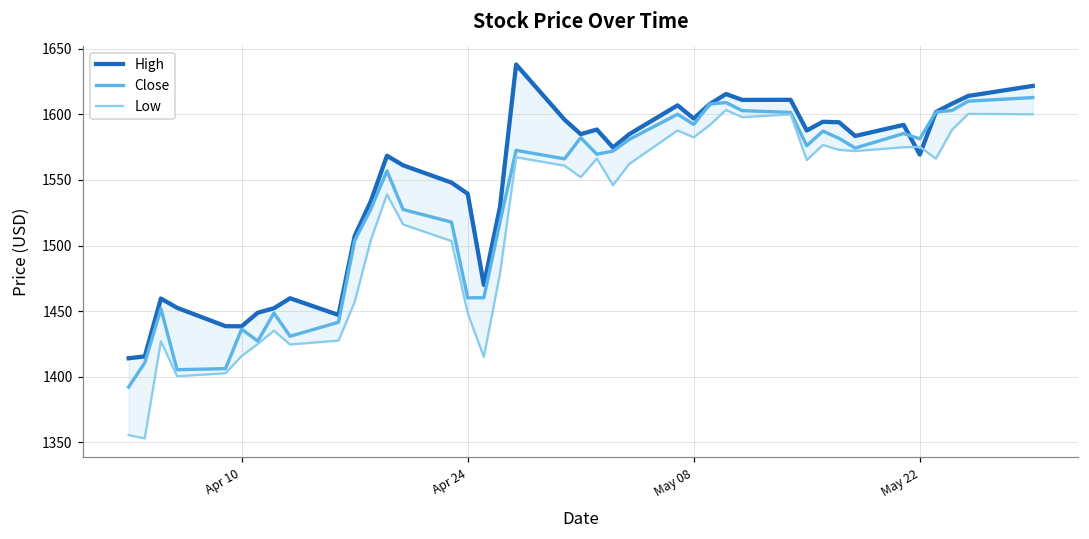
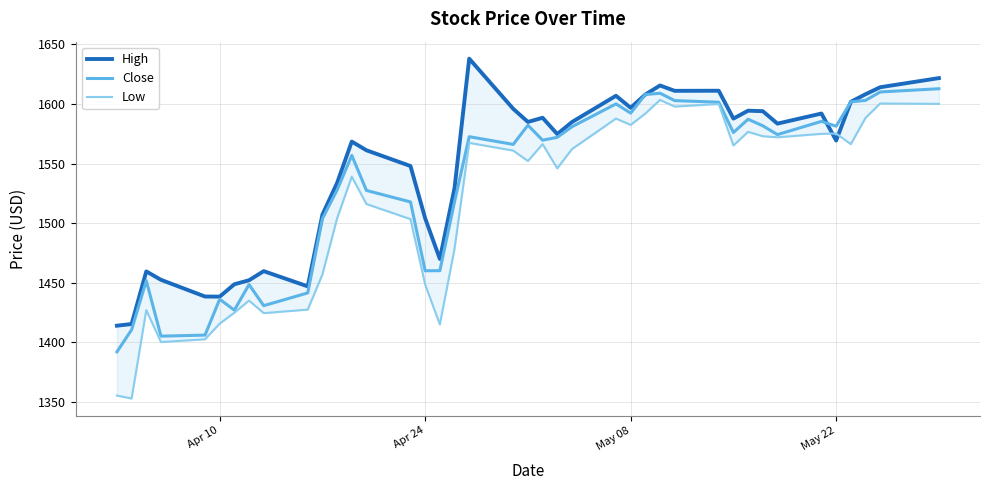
High, Apr 24: 1540 -> 1504
